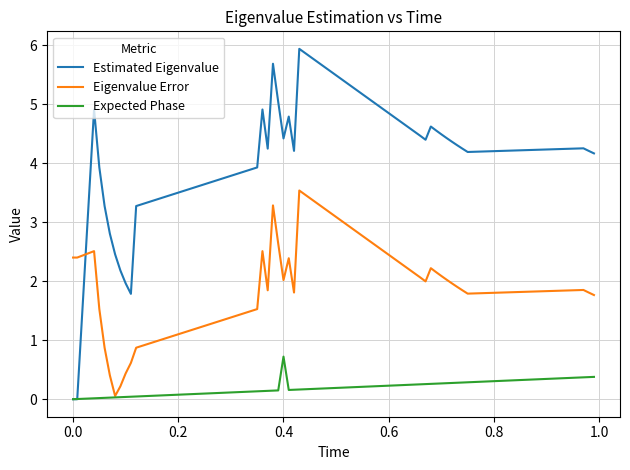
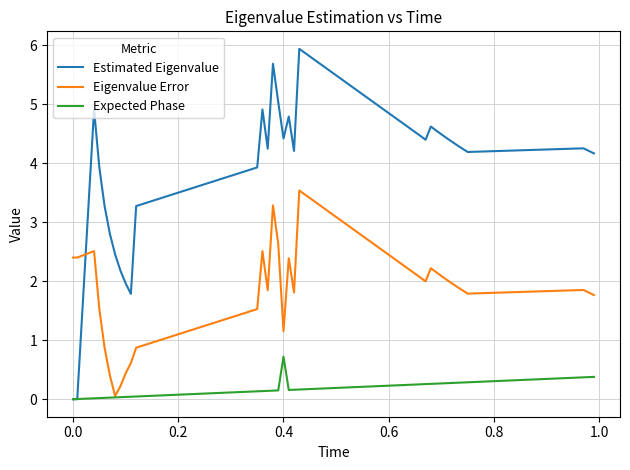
Eigenvalue Error, 0.4: 2.0 -> 1.2
